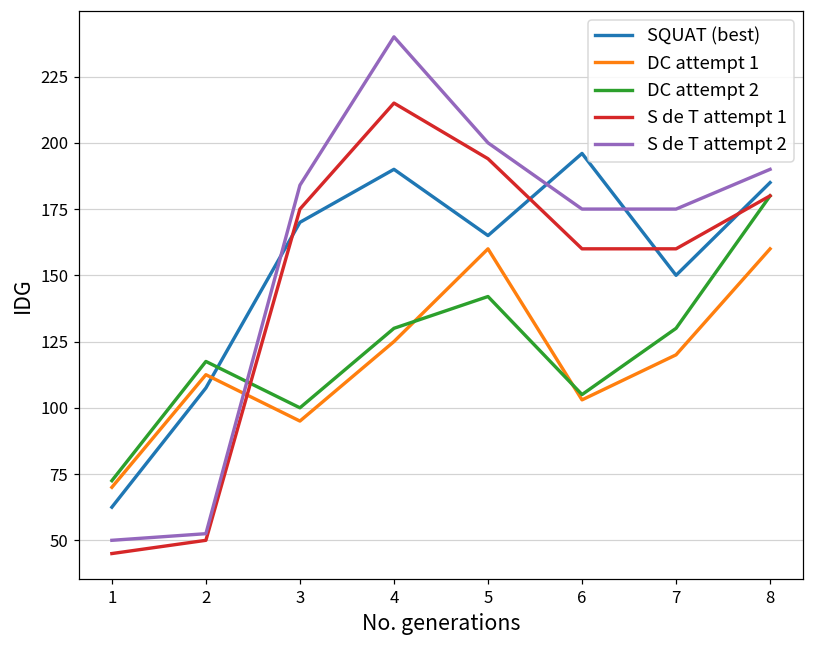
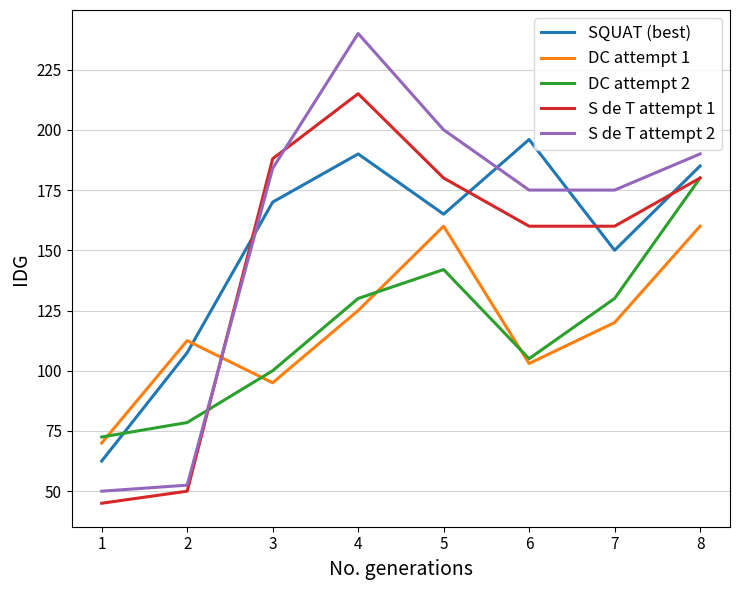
DC attempt 2, 2: 118 -> 79
S de T attempt 1, 3: 175 -> 188
S de T attempt 1, 5: 194 -> 180
